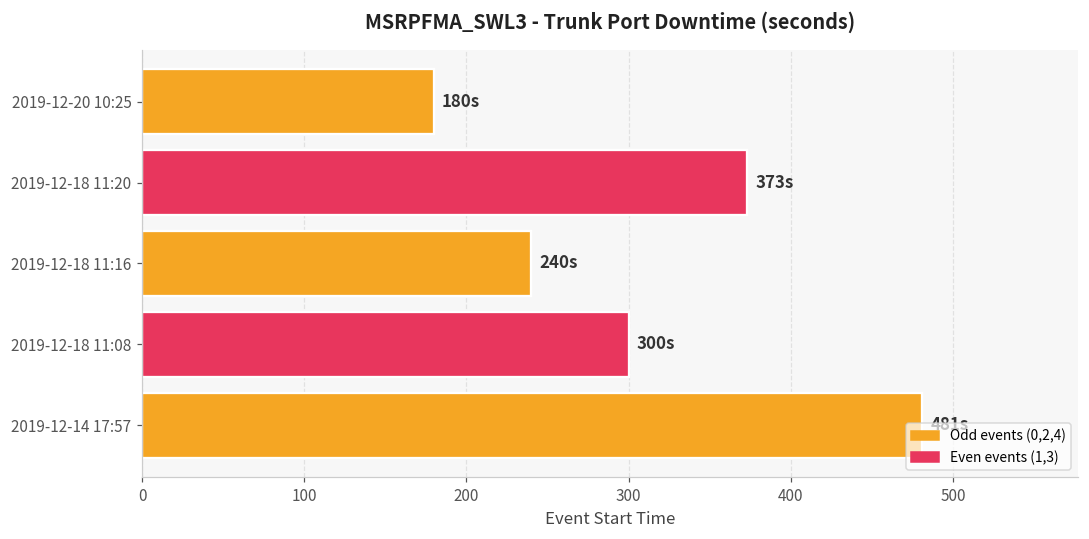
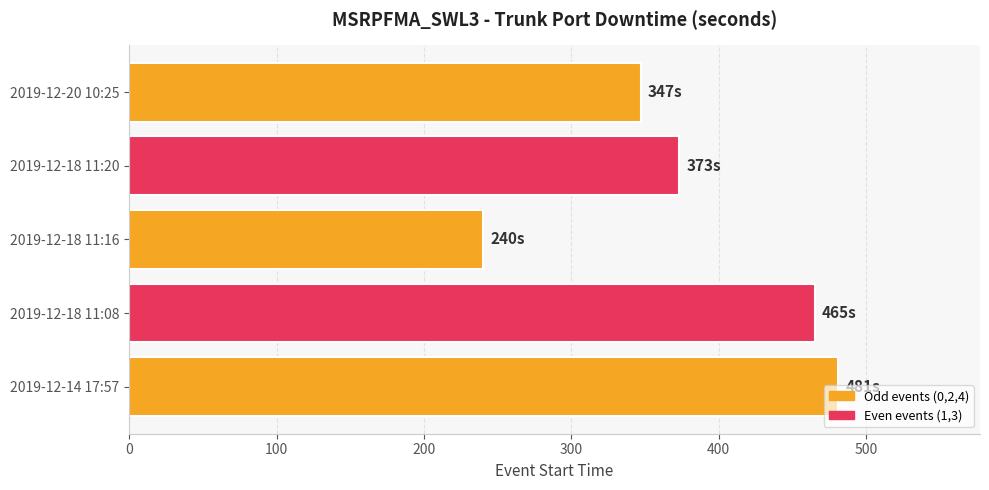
2019-12-20 10:25: 180s -> 347s
2019-12-18 11:08: 300s -> 465s
